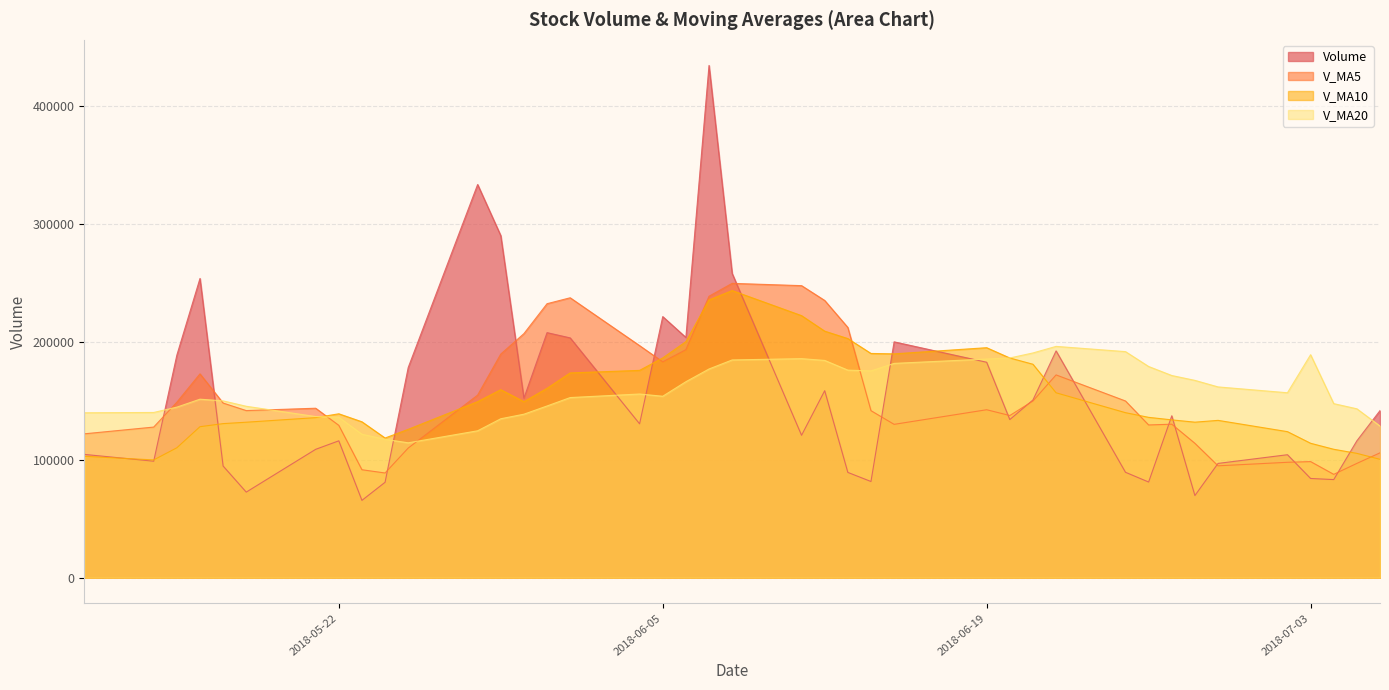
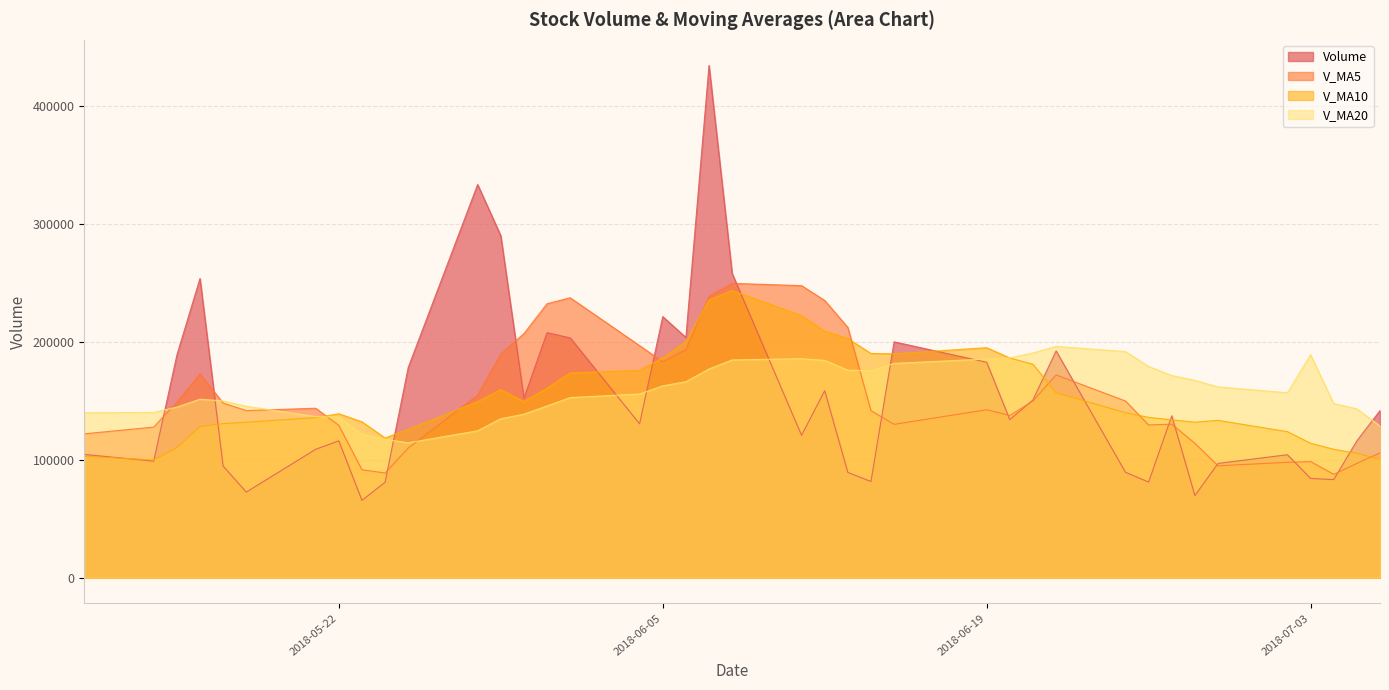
V_MA20, 2018-06-05: 154000 -> 163000
